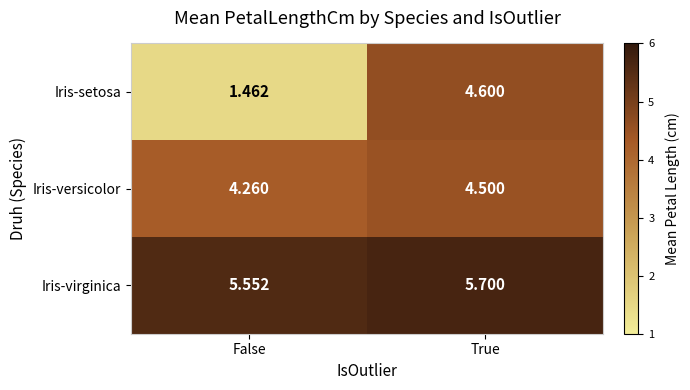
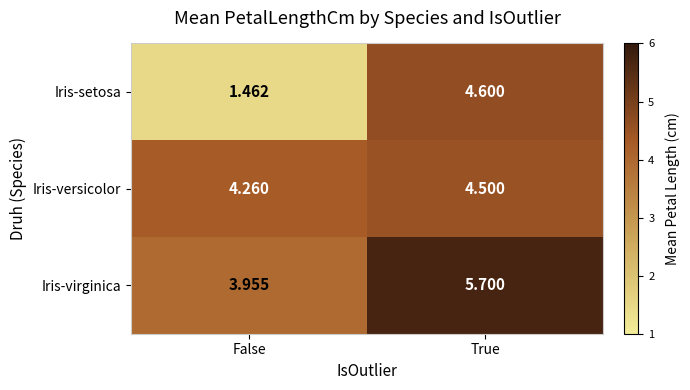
Iris-virginica, False: 5.552 -> 3.955
